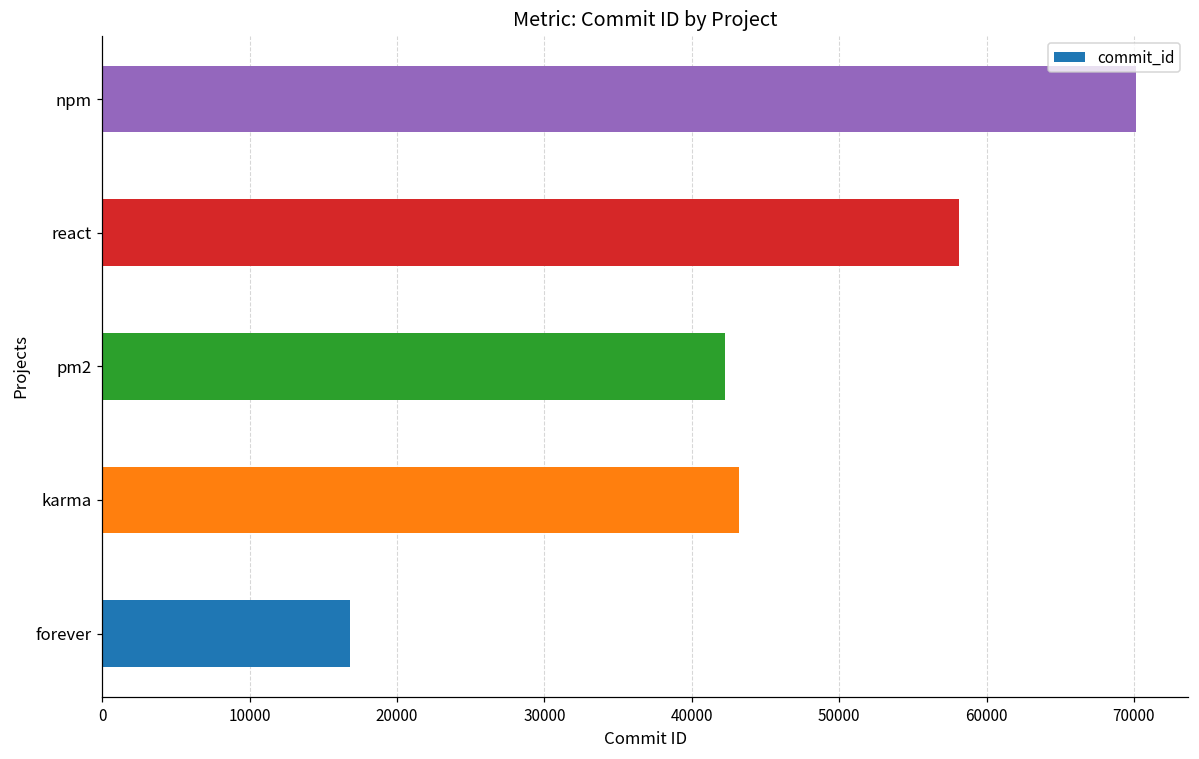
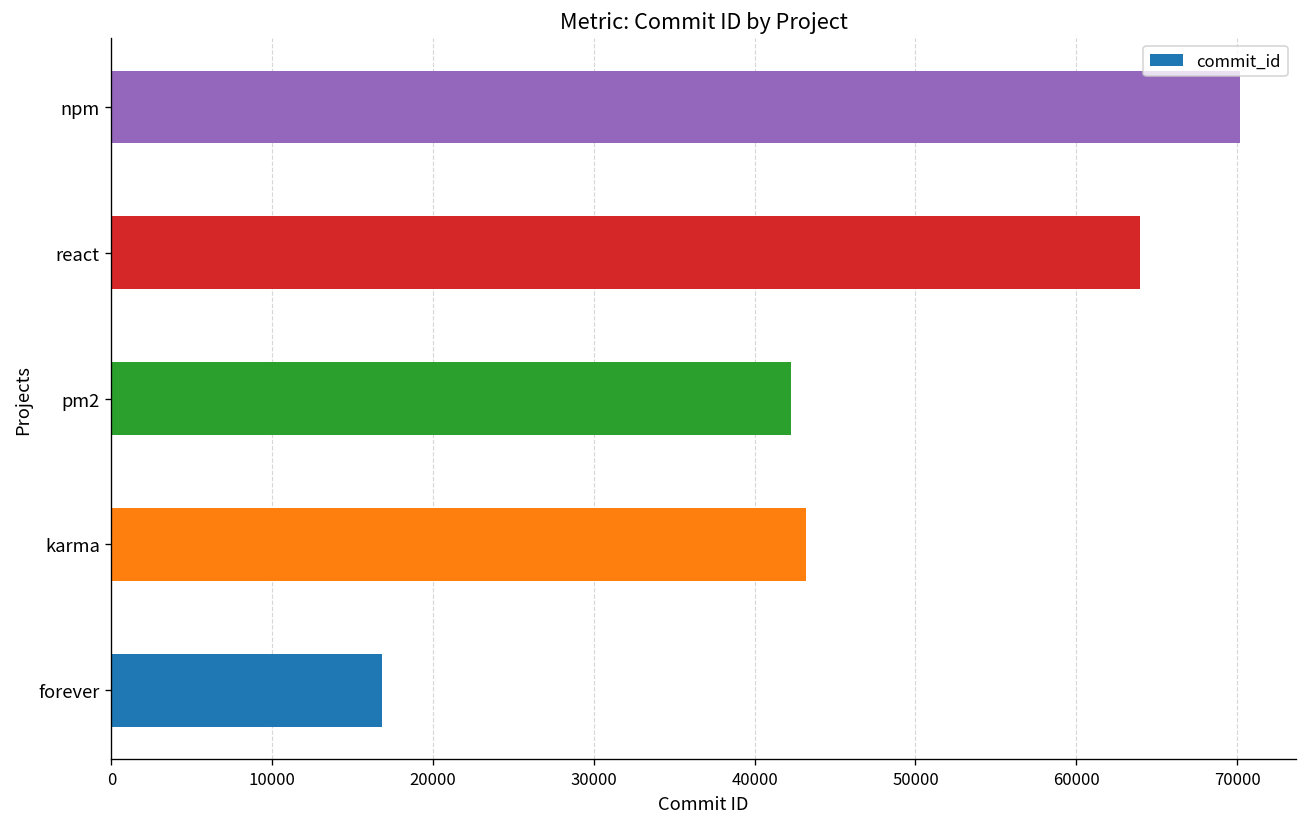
react: 58100 -> 64000
